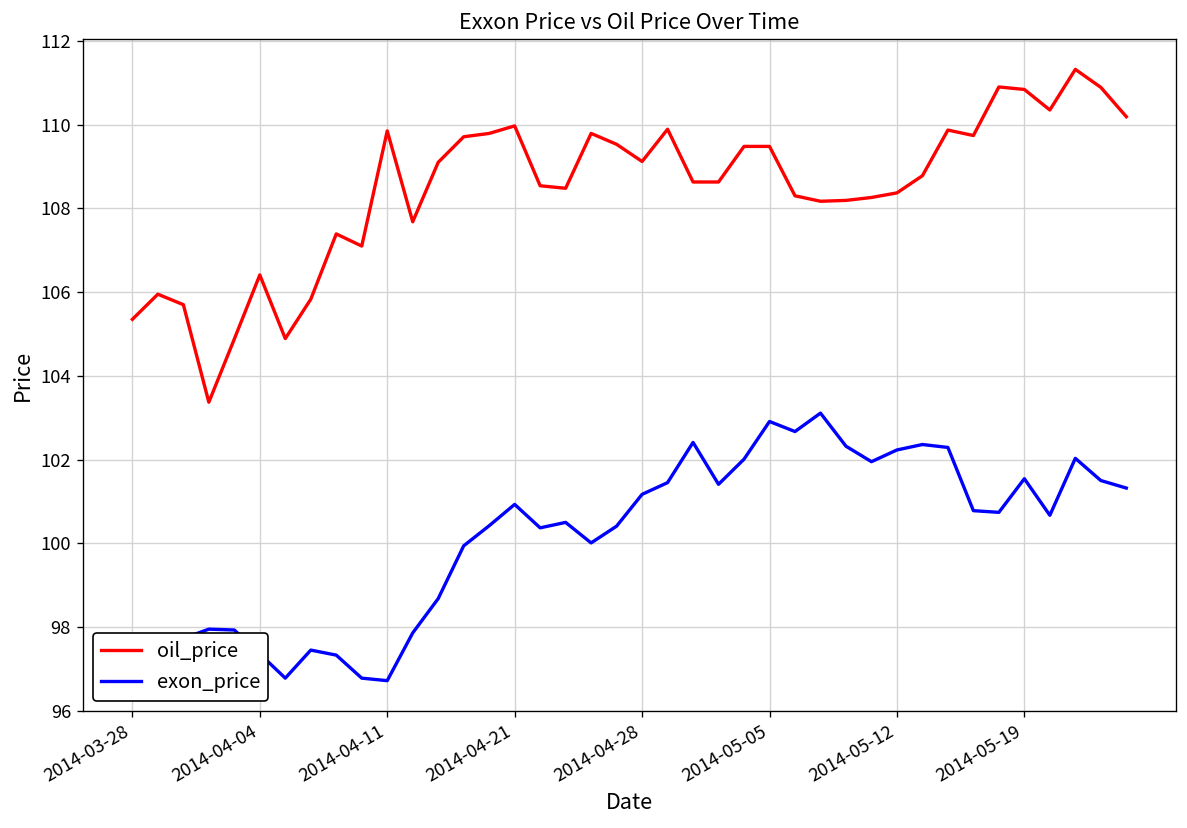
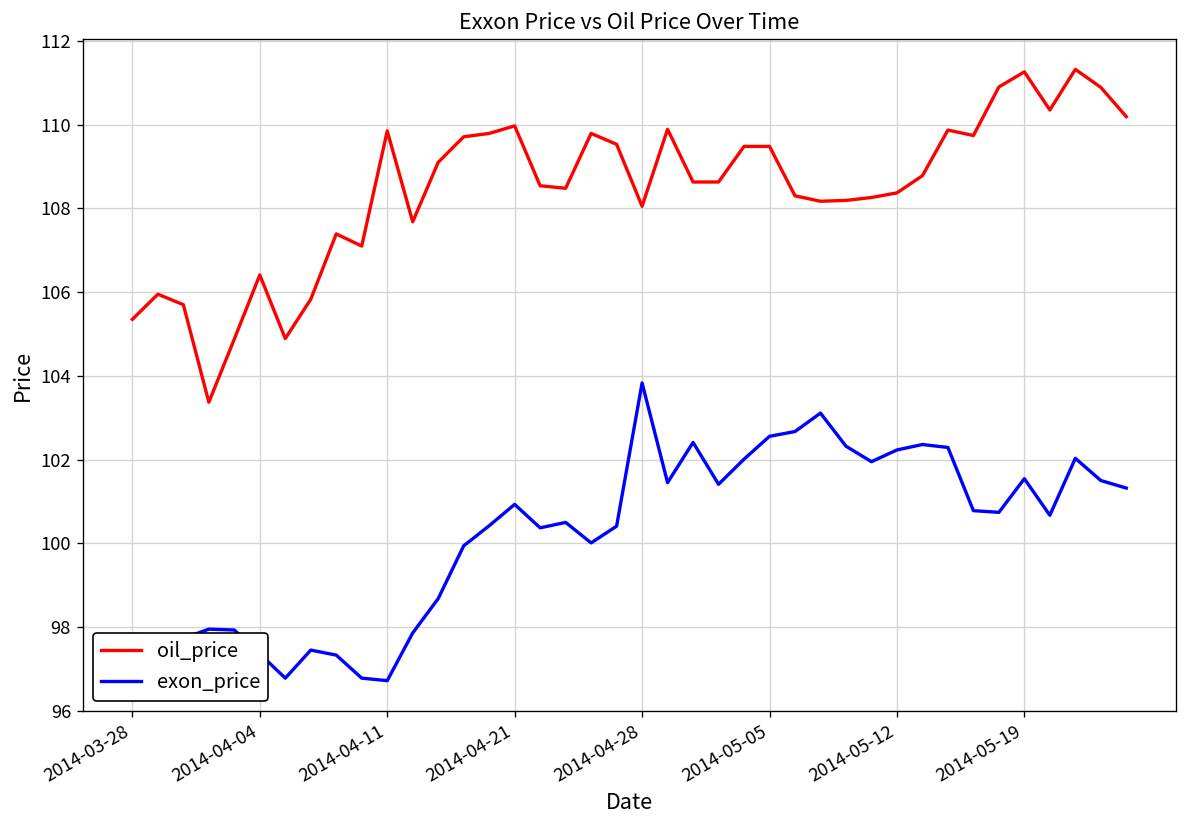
oil_price, 2014-04-28: 109.1 -> 108.1
exon_price, 2014-04-28: 101.2 -> 103.8
exon_price, 2014-05-05: 102.9 -> 102.6
oil_price, 2014-05-19: 110.8 -> 111.3
